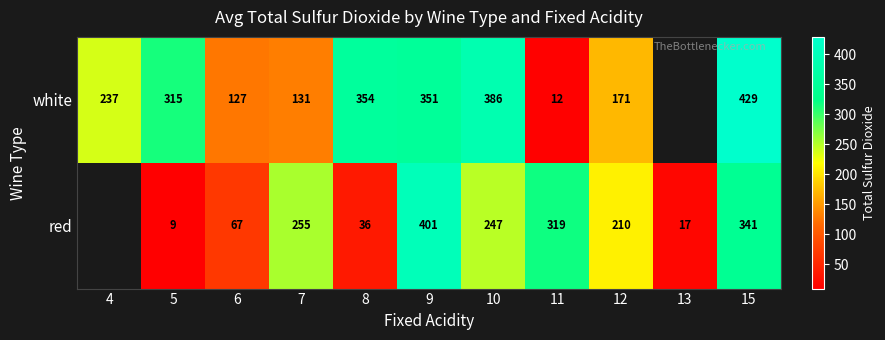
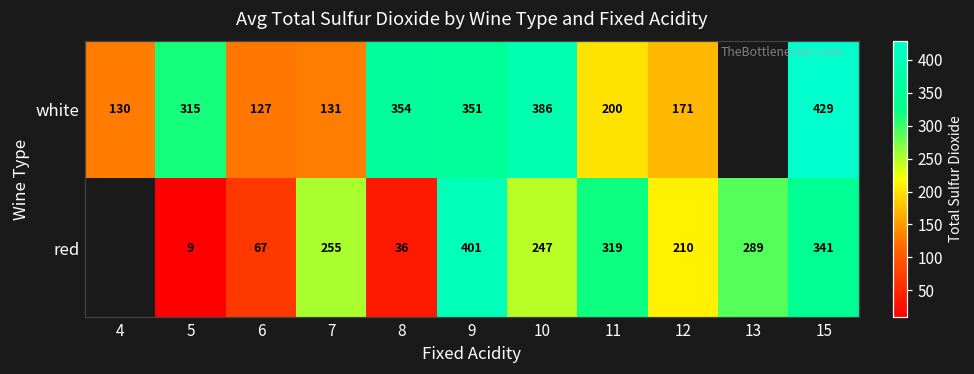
white, 4: 237 -> 130
white, 11: 12 -> 200
red, 13: 17 -> 289
